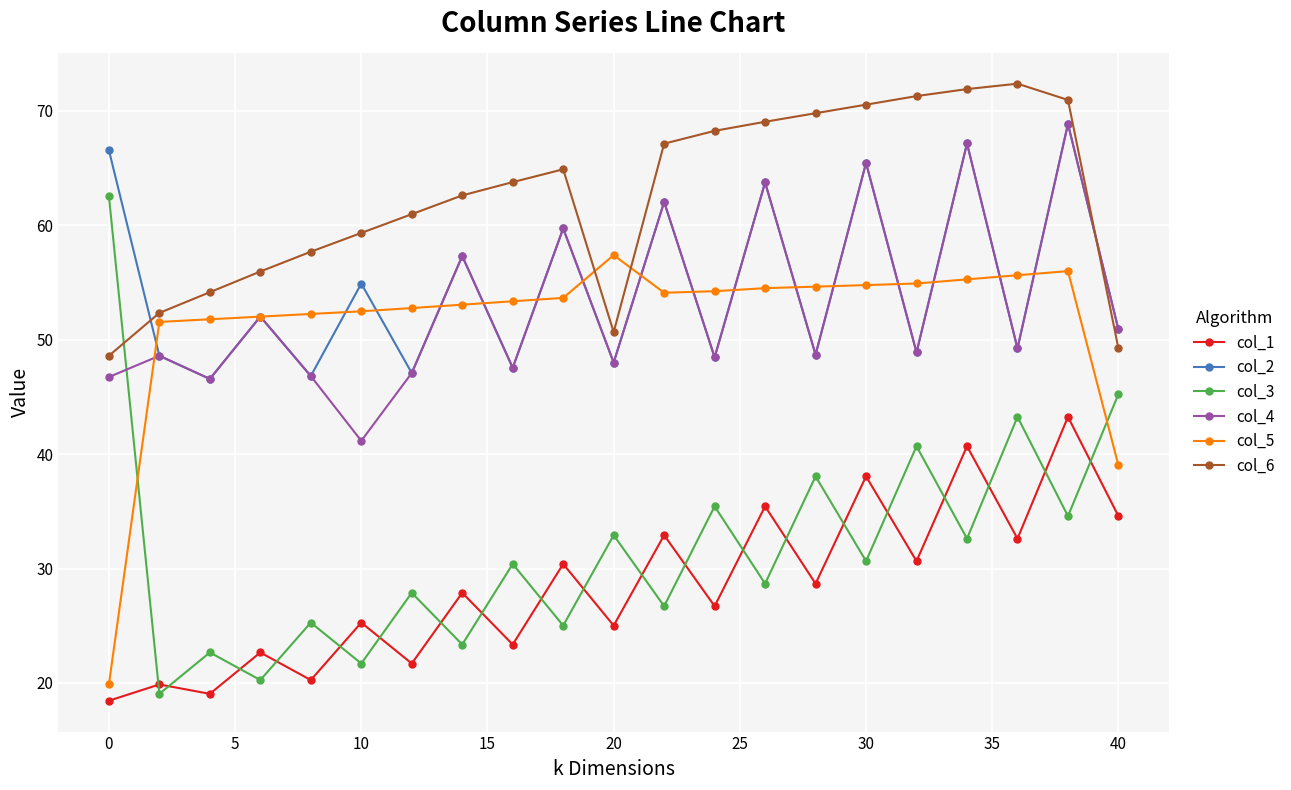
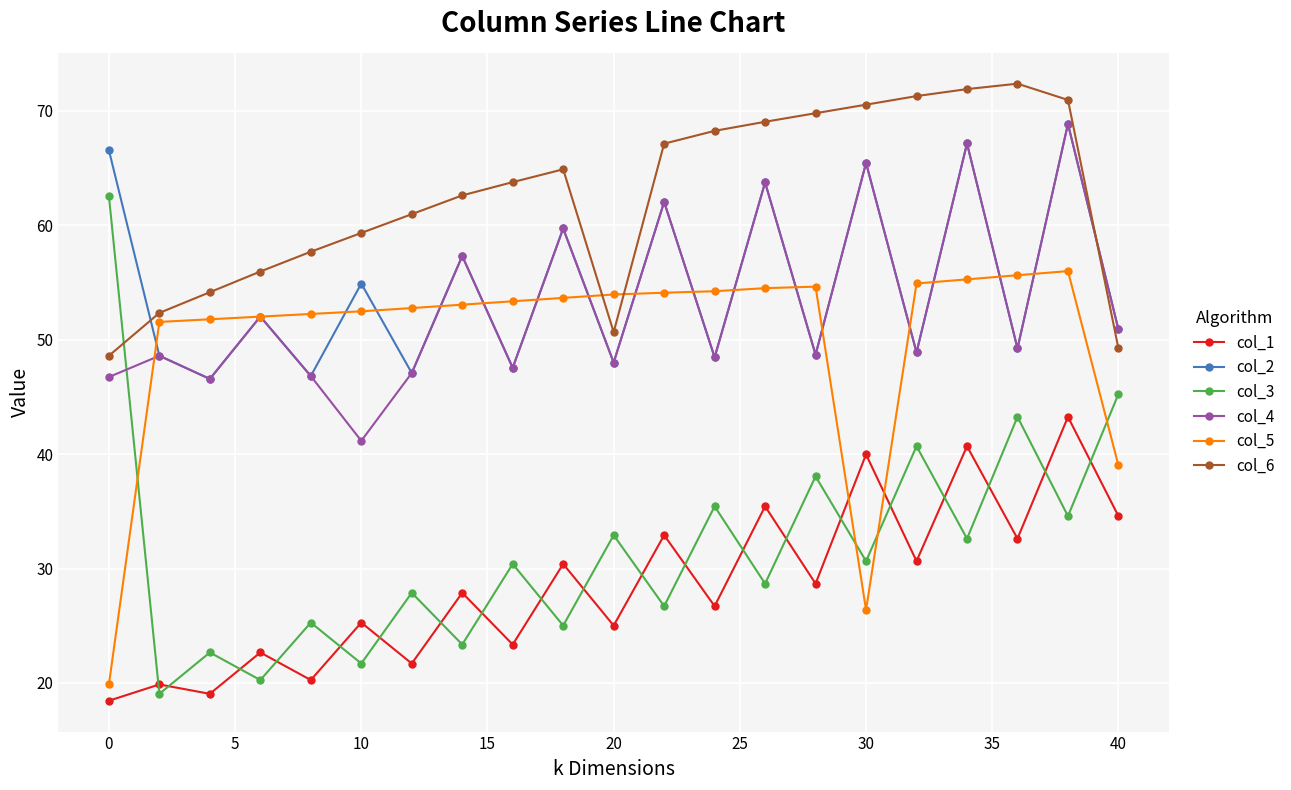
col_5, 20: 57.4 -> 54.0
col_1, 30: 38.1 -> 40.0
col_5, 30: 54.8 -> 26.4
